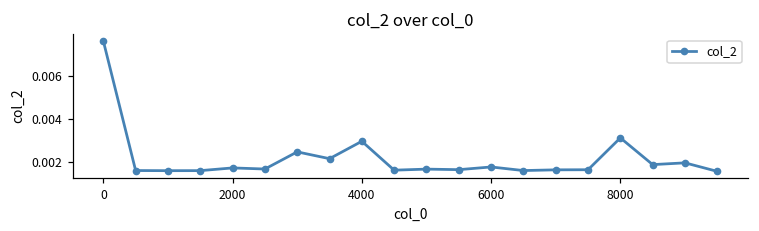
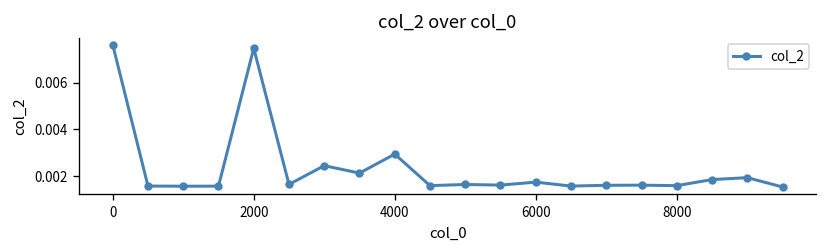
2000: 0.0017 -> 0.0075
8000: 0.0031 -> 0.0016
